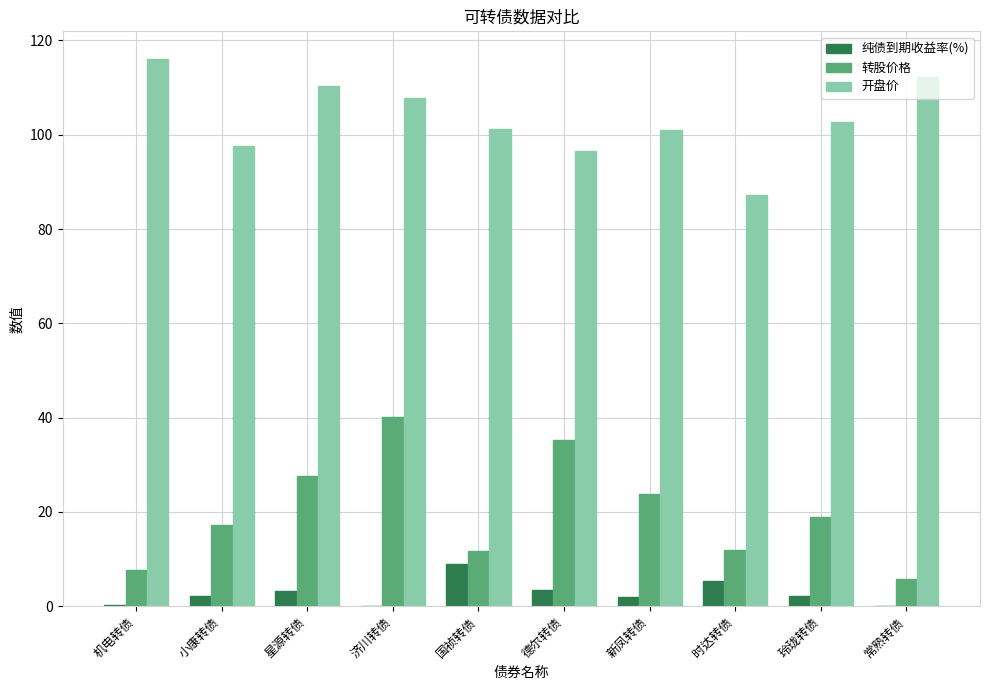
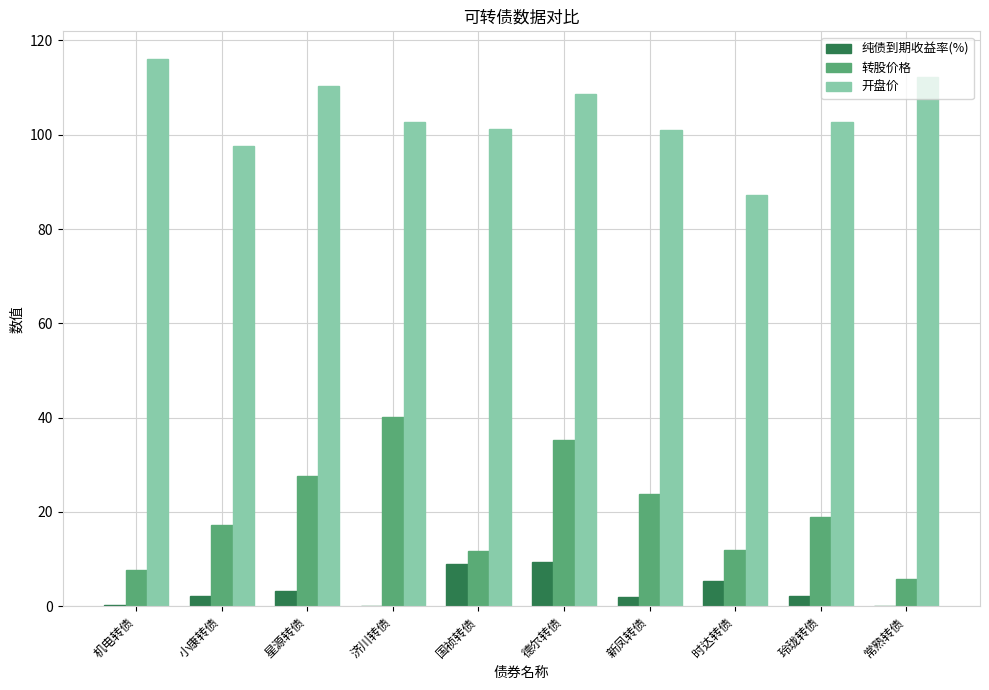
开盘价, 济川转债: 108 -> 103
纯债到期收益率(%), 德尔转债: 3 -> 9
开盘价, 德尔转债: 97 -> 109
